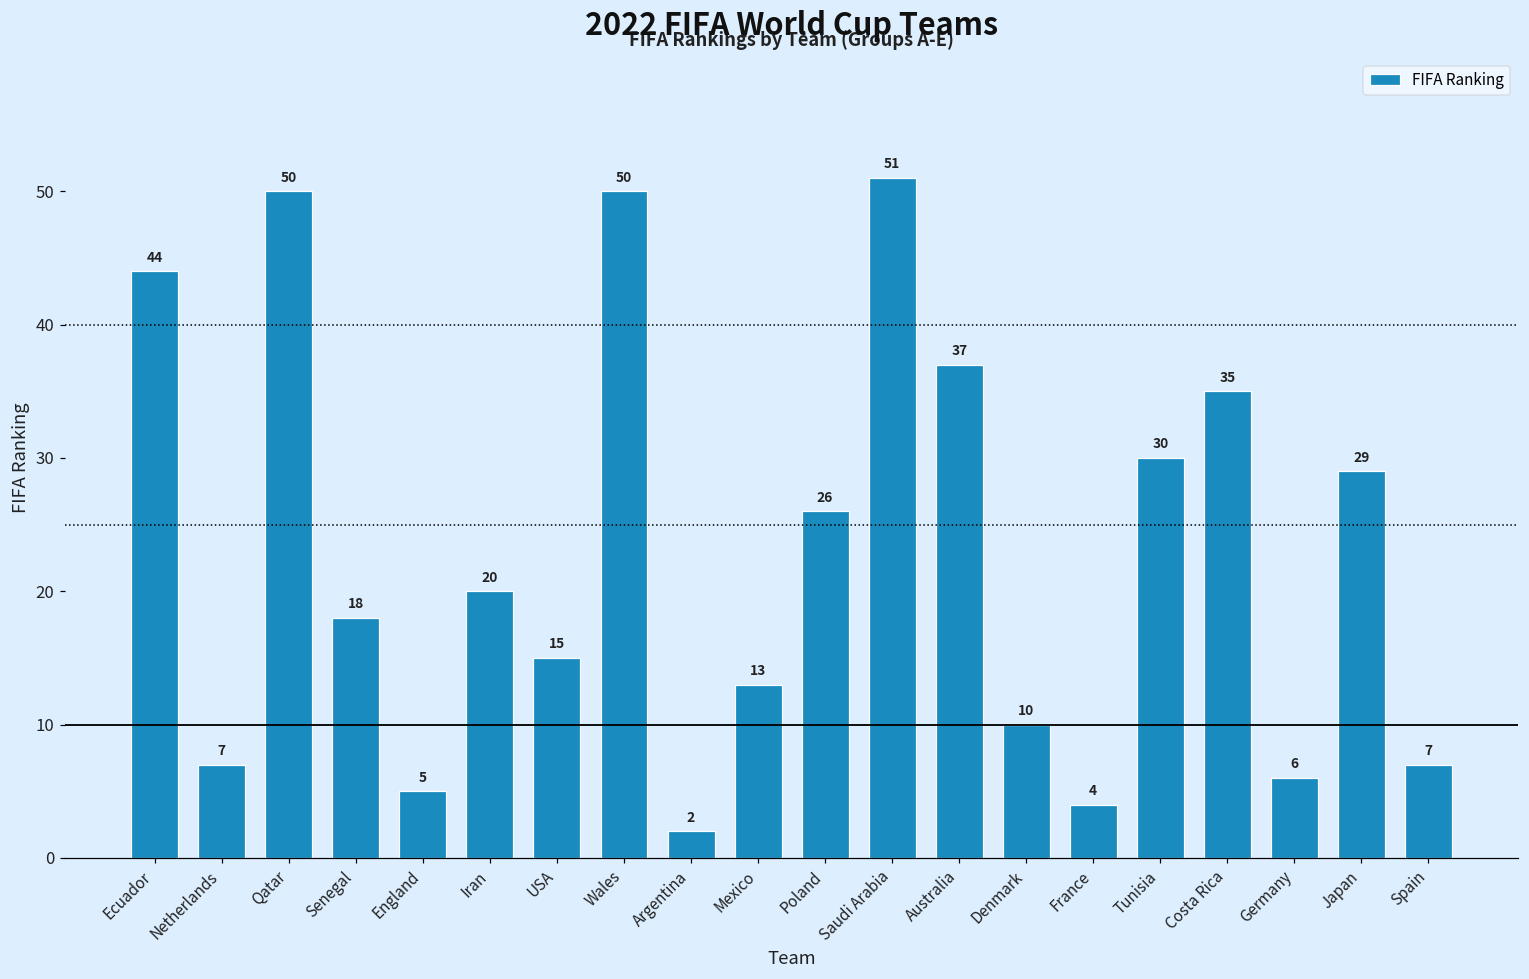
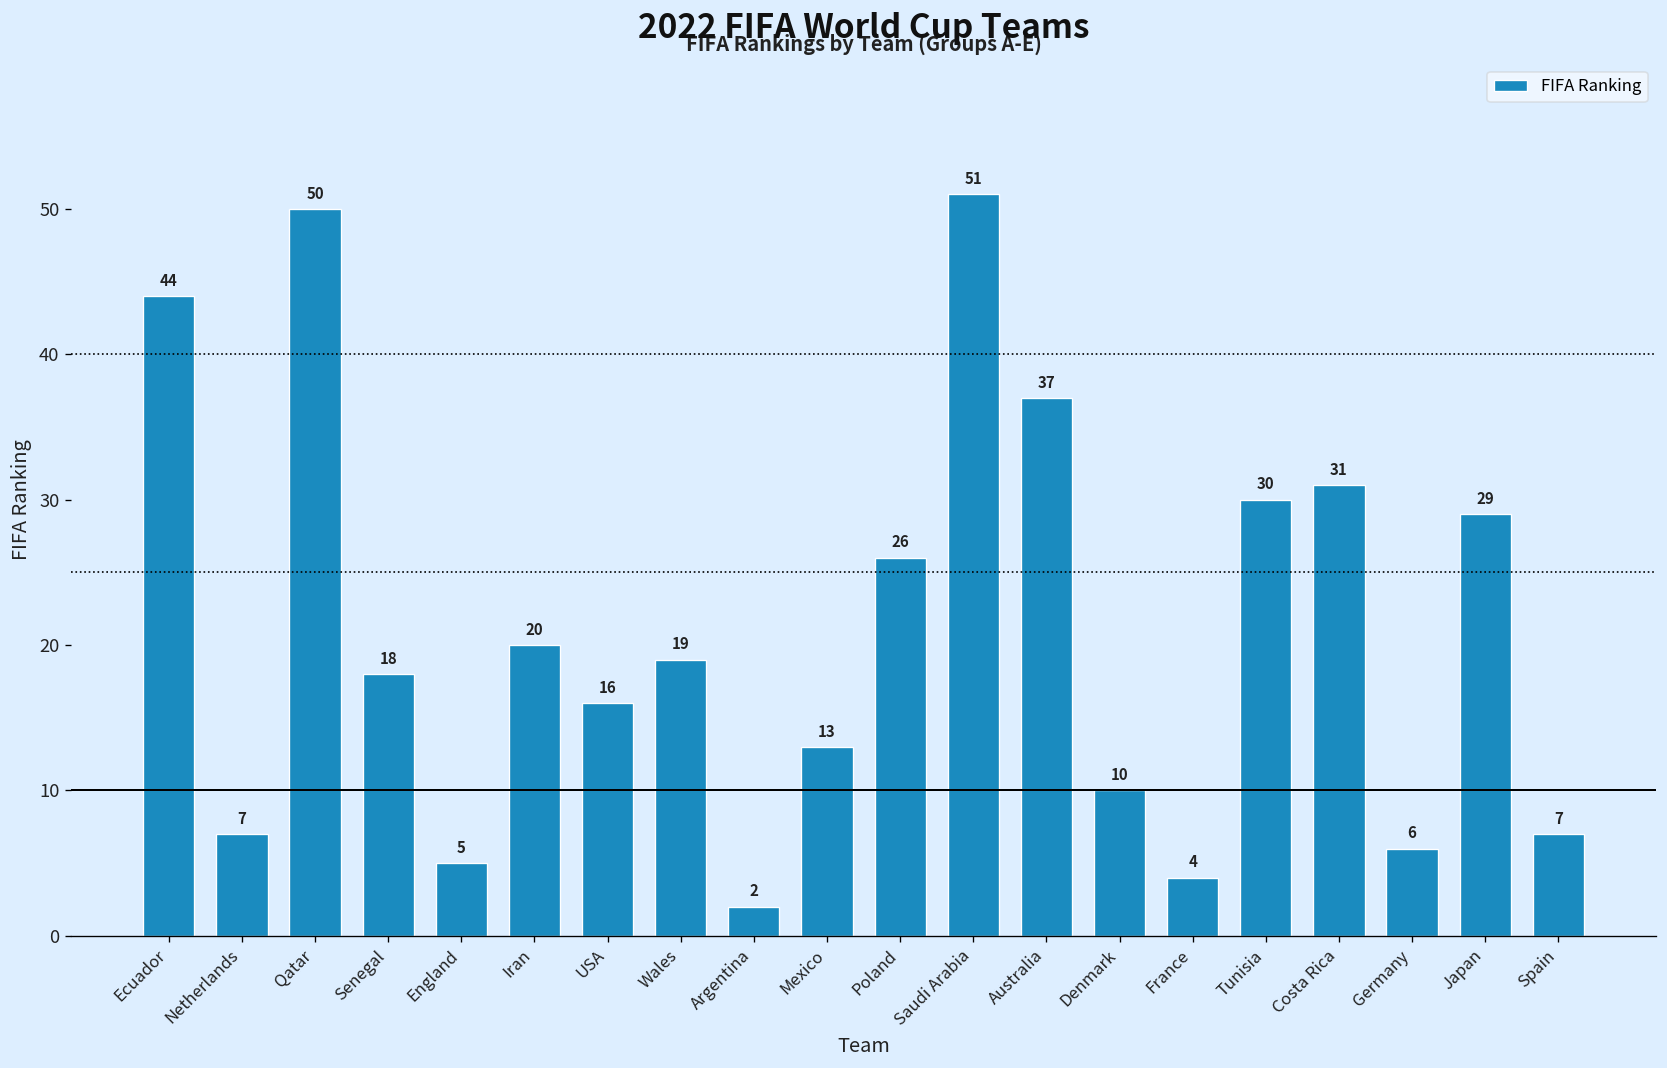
USA: 15 -> 16
Wales: 50 -> 19
Costa Rica: 35 -> 31
